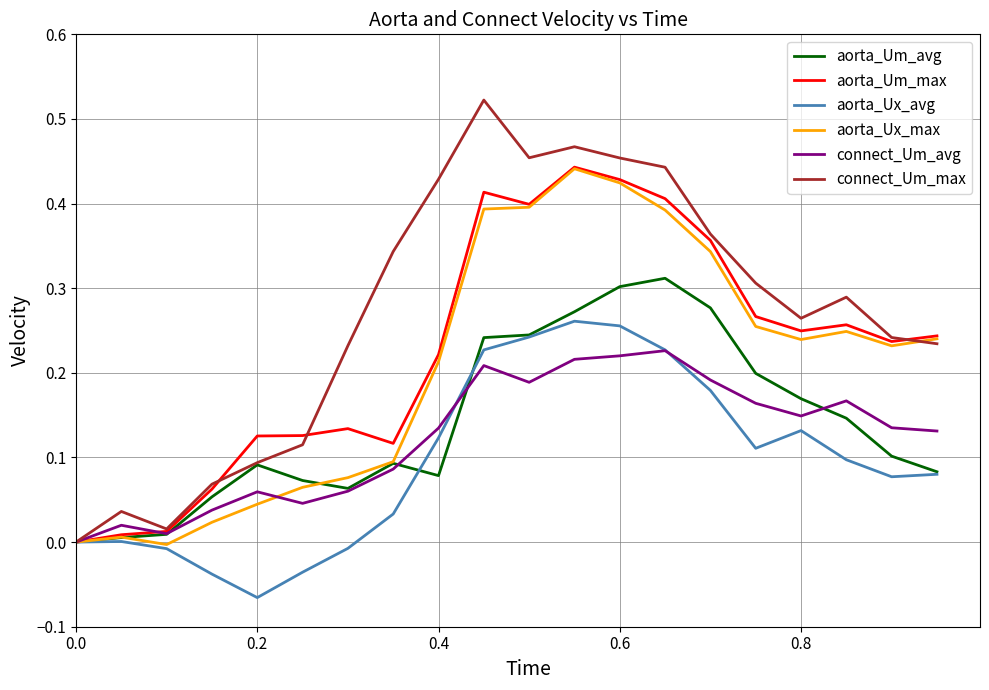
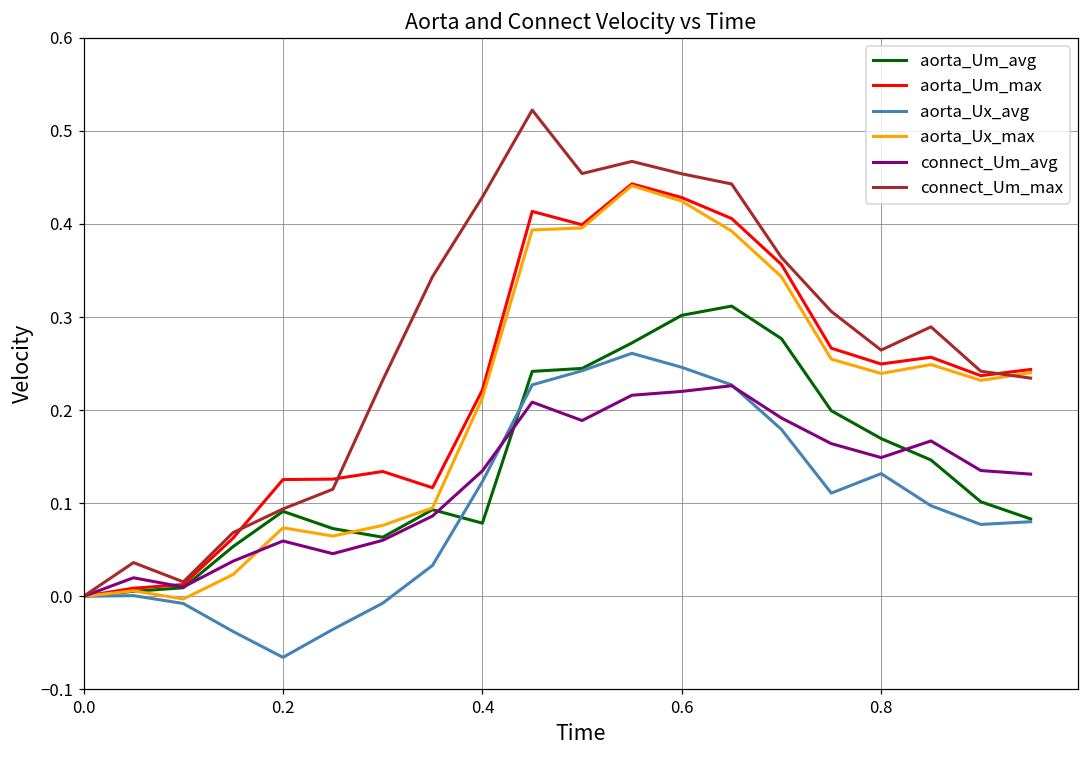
aorta_Ux_max, 0.2: 0.04 -> 0.07
aorta_Ux_avg, 0.6: 0.26 -> 0.25
